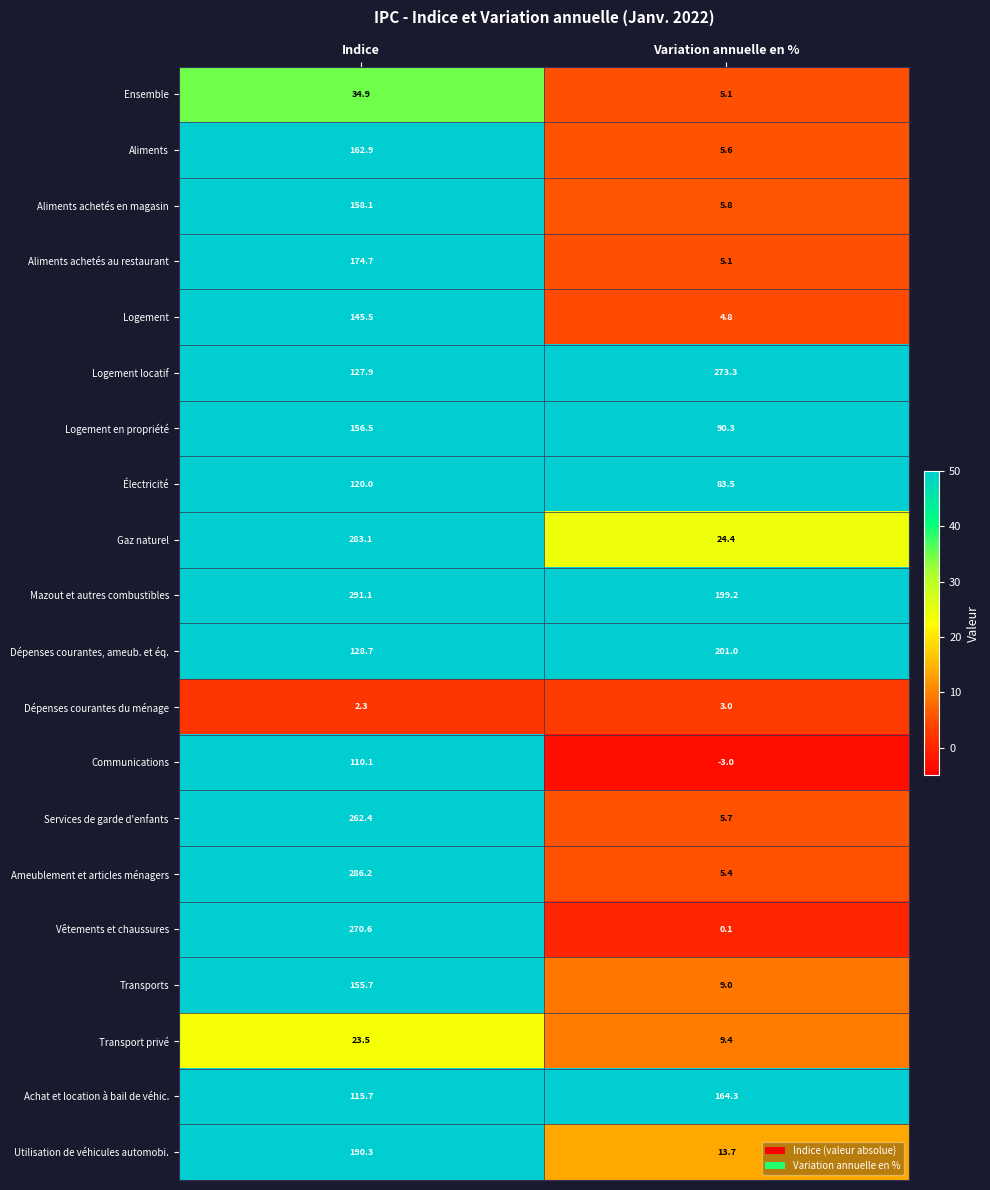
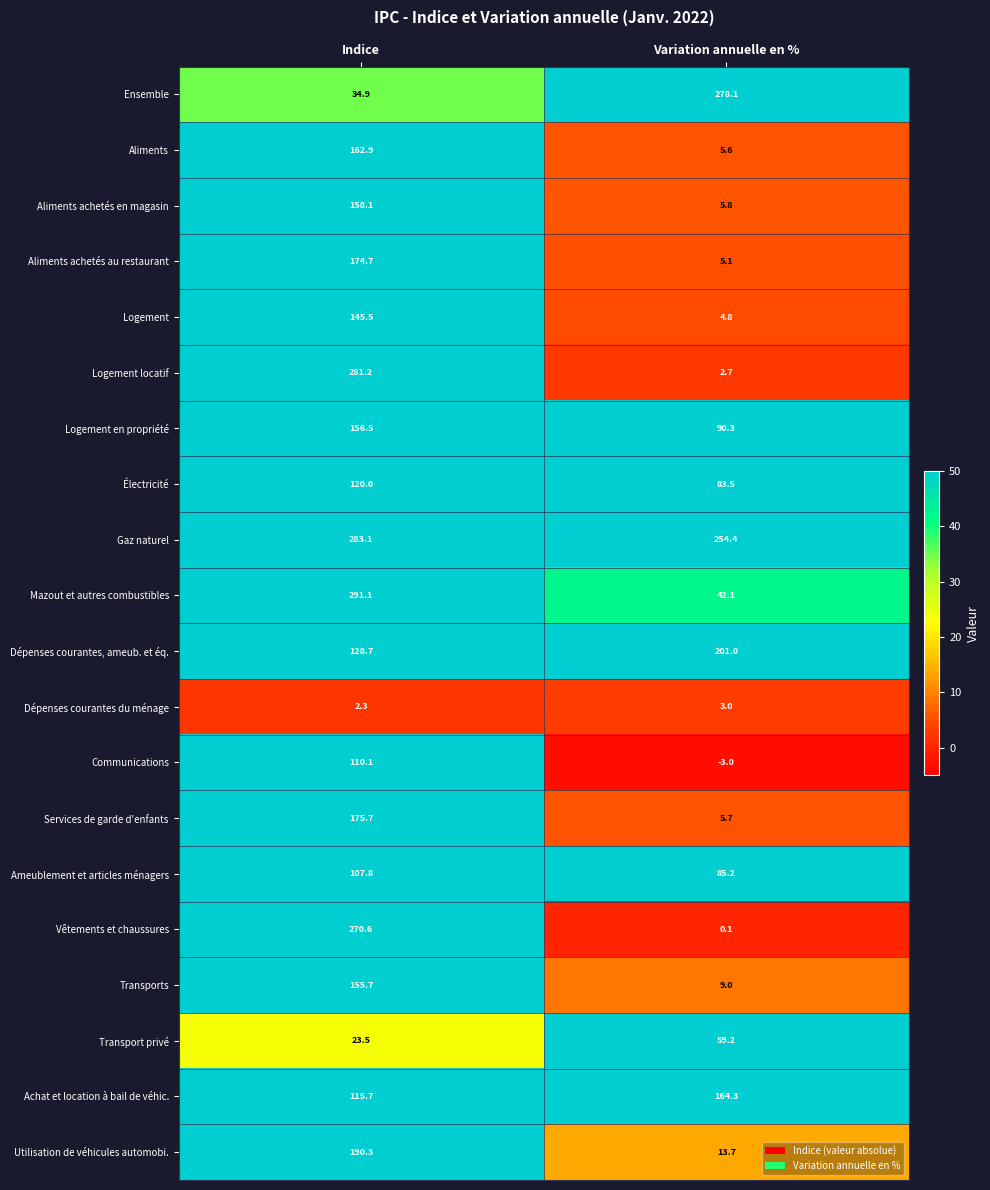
Ensemble, Variation annuelle en %: 5.1 -> 278.1
Logement locatif, Indice: 127.9 -> 281.2
Logement locatif, Variation annuelle en %: 273.3 -> 2.7
Gaz naturel, Variation annuelle en %: 24.4 -> 254.4
Mazout et autres combustibles, Variation annuelle en %: 199.2 -> 42.1
Services de garde d'enfants, Indice: 262.4 -> 175.7
Ameublement et articles ménagers, Indice: 286.2 -> 107.8
Ameublement et articles ménagers, Variation annuelle en %: 5.4 -> 85.2
Transport privé, Variation annuelle en %: 9.4 -> 59.2
